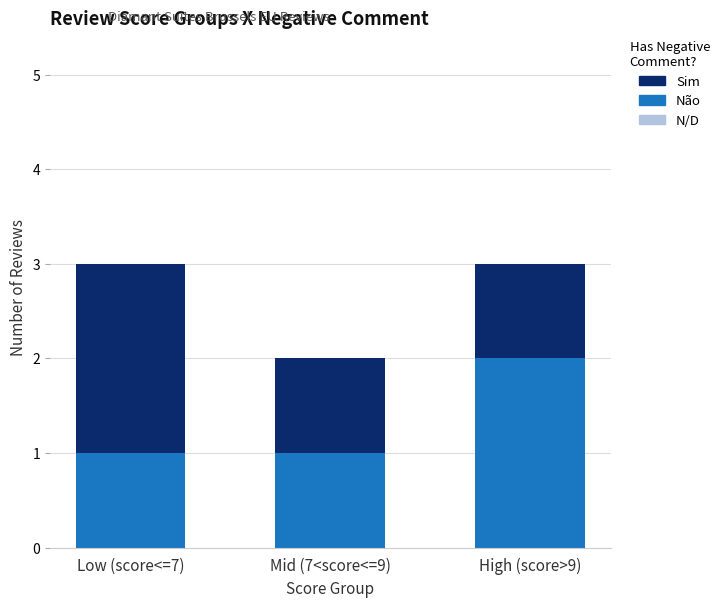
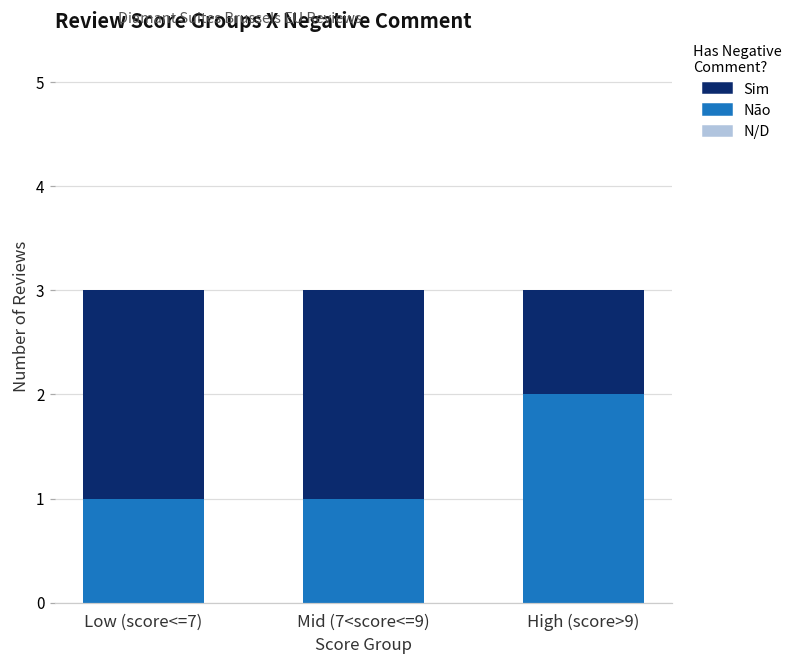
Sim, Mid (7<score<=9): 1 -> 2
